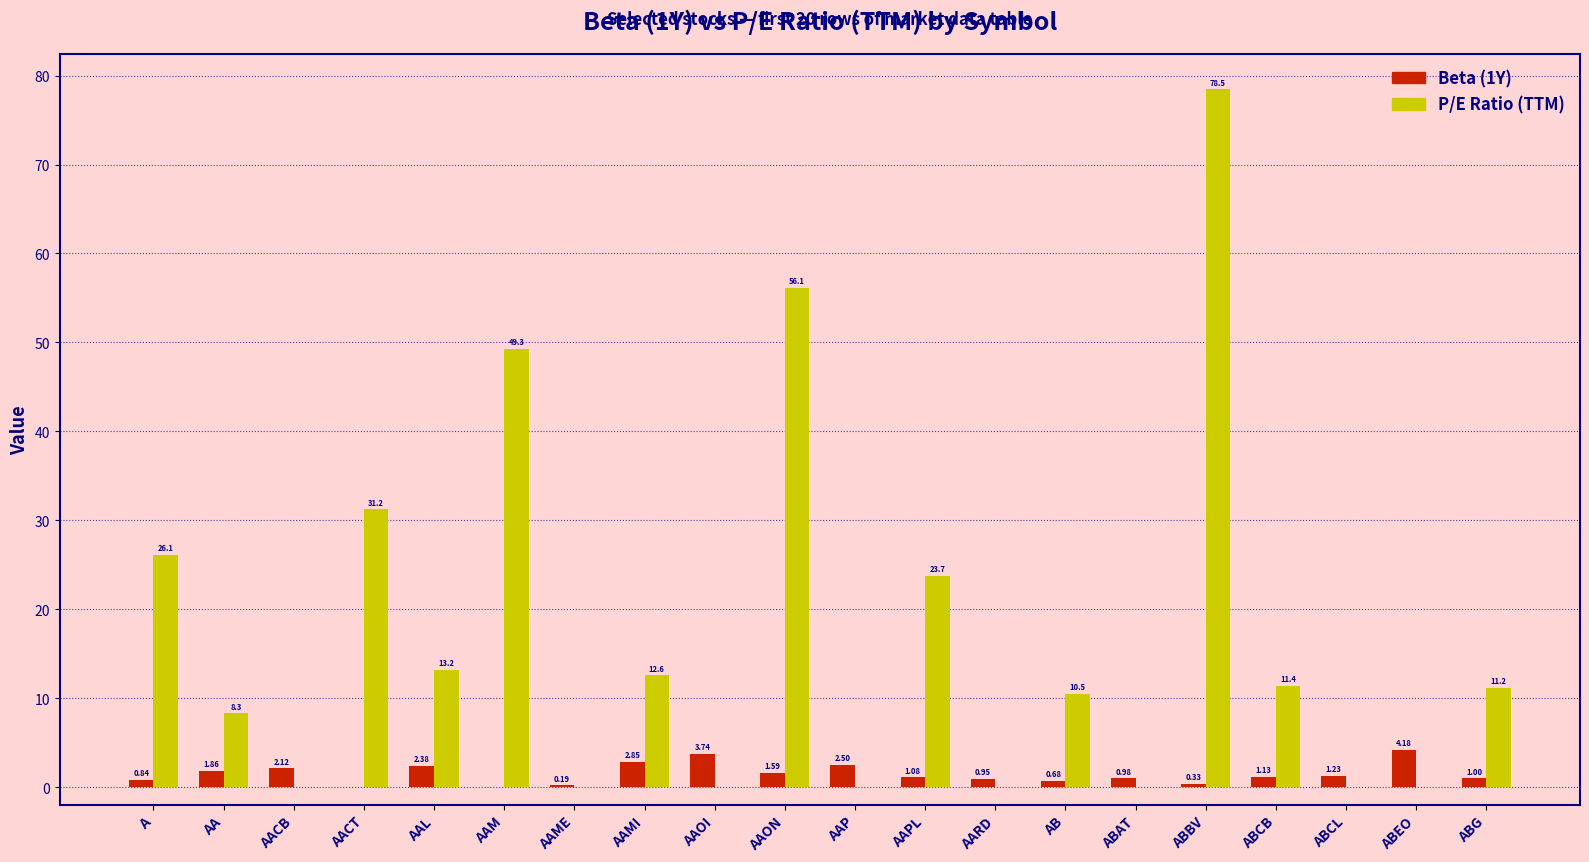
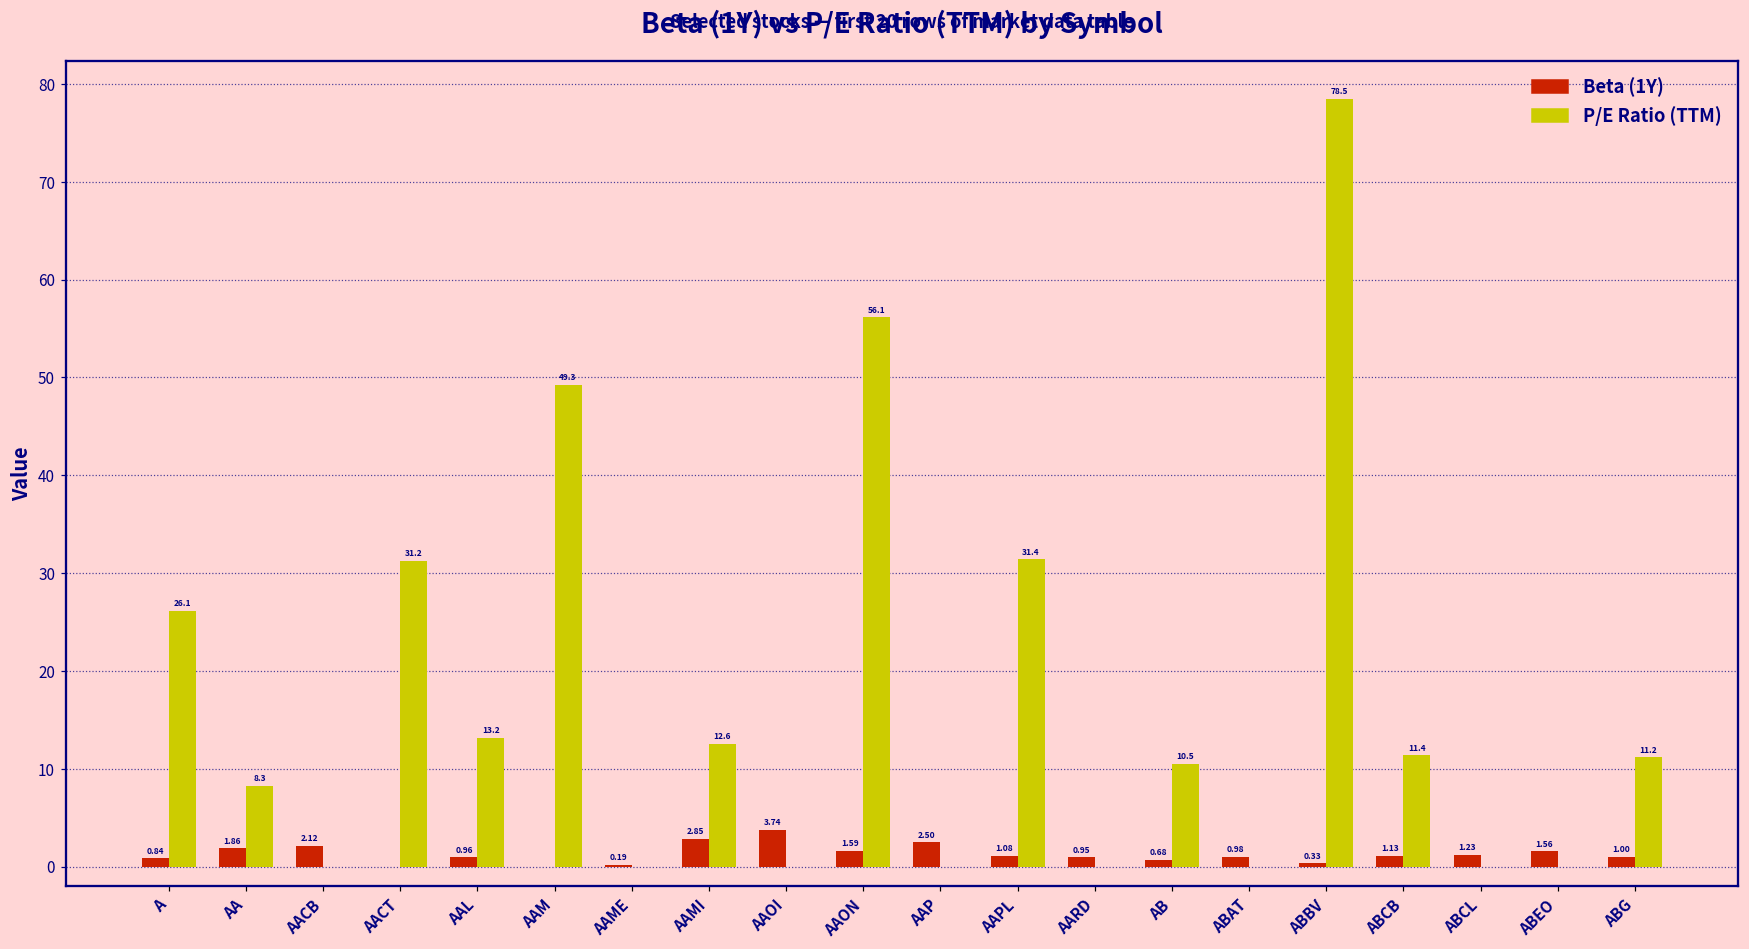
Beta (1Y), AAL: 2.38 -> 0.96
P/E Ratio (TTM), AAPL: 23.7 -> 31.4
Beta (1Y), ABEO: 4.18 -> 1.56
